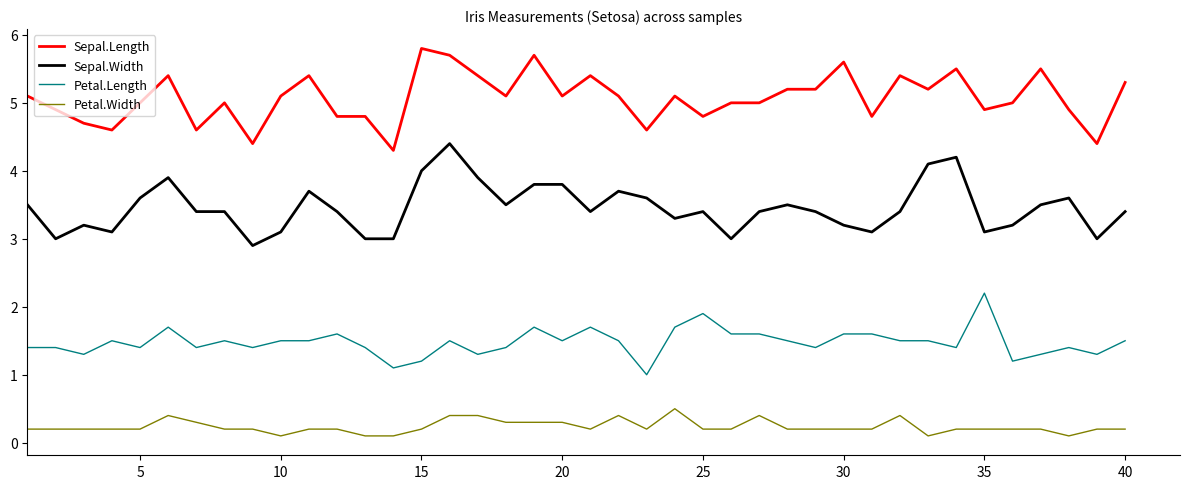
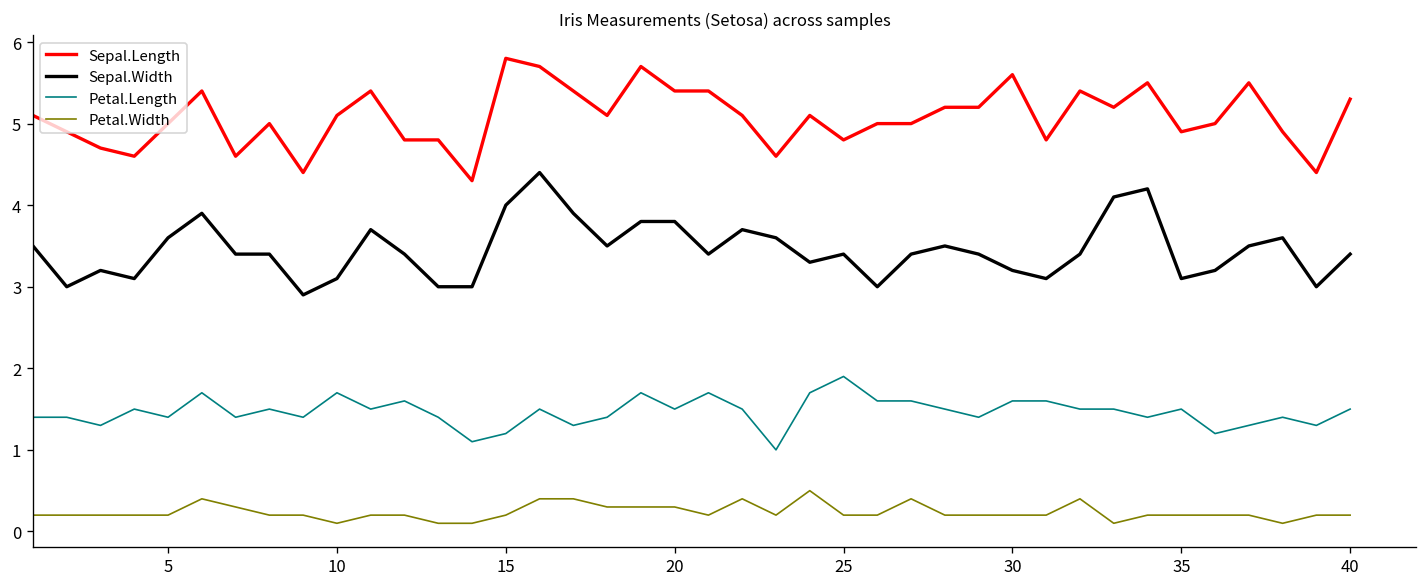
Petal.Length, 10: 1.5 -> 1.7
Sepal.Length, 20: 5.1 -> 5.4
Petal.Length, 35: 2.2 -> 1.5
